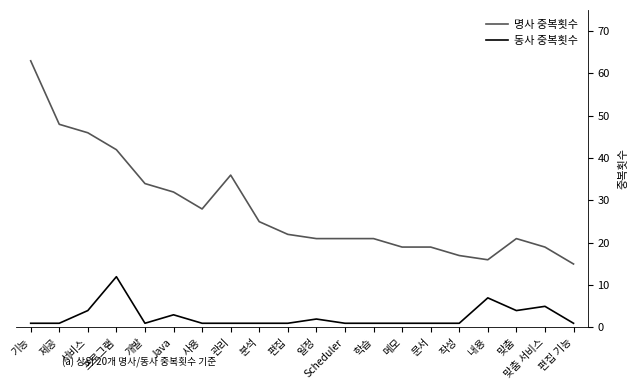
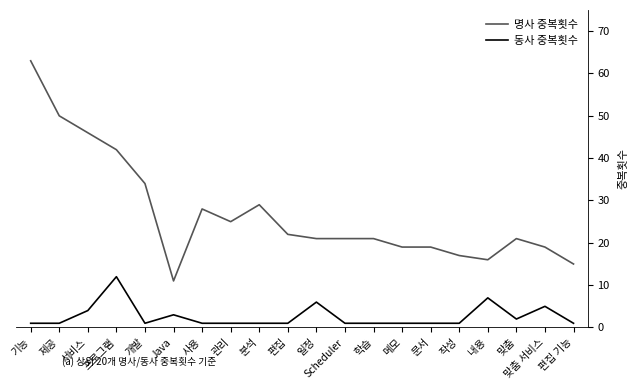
명사 중복횟수, 제공: 48 -> 50
명사 중복횟수, Java: 32 -> 11
명사 중복횟수, 관리: 36 -> 25
명사 중복횟수, 분석: 25 -> 29
동사 중복횟수, 일정: 2 -> 6
동사 중복횟수, 맞춤: 4 -> 2
